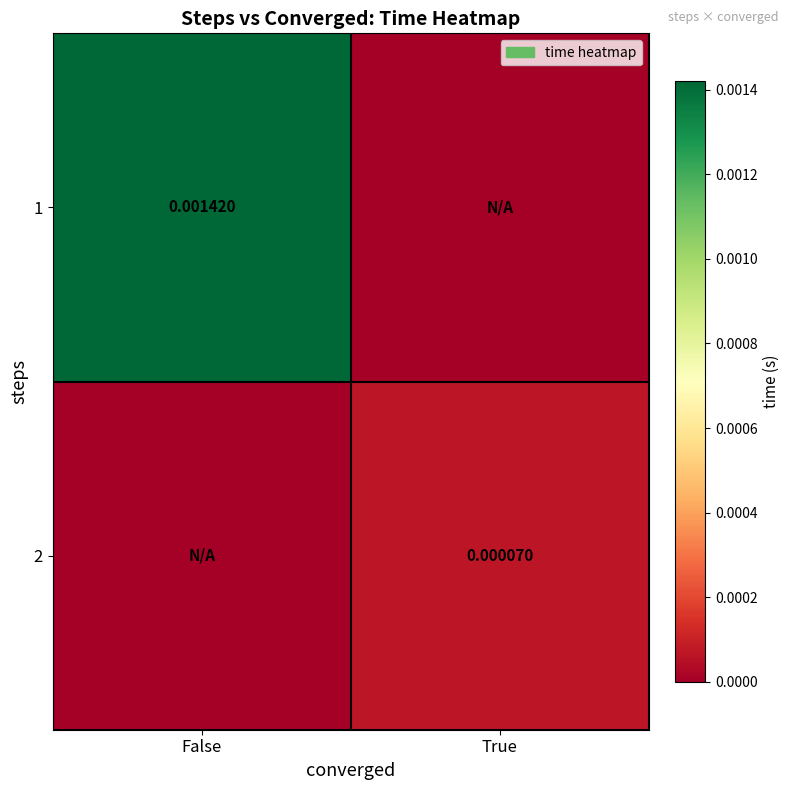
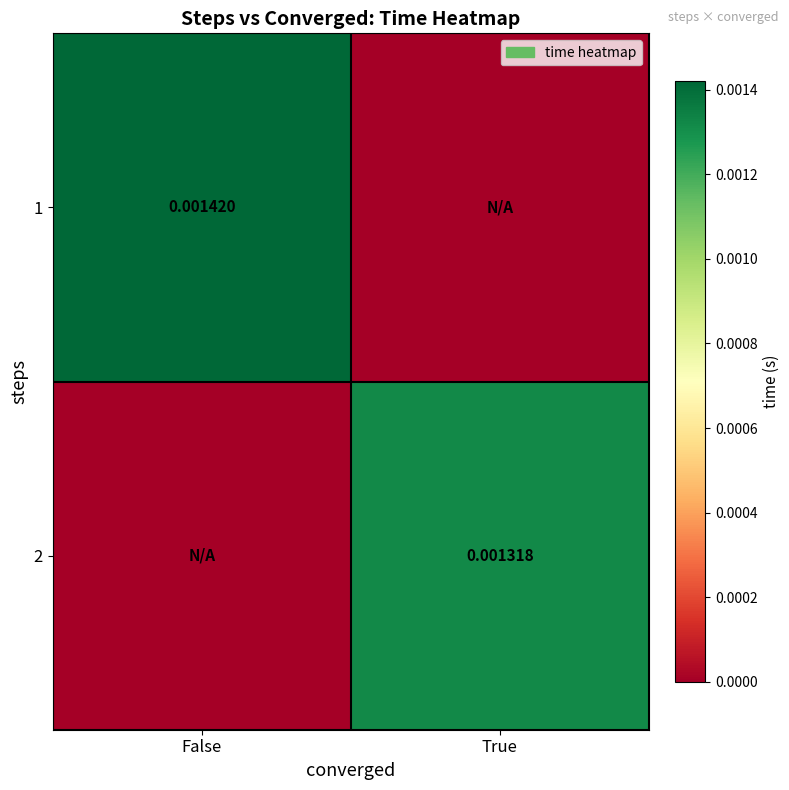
2, True: 0.000070 -> 0.001318
